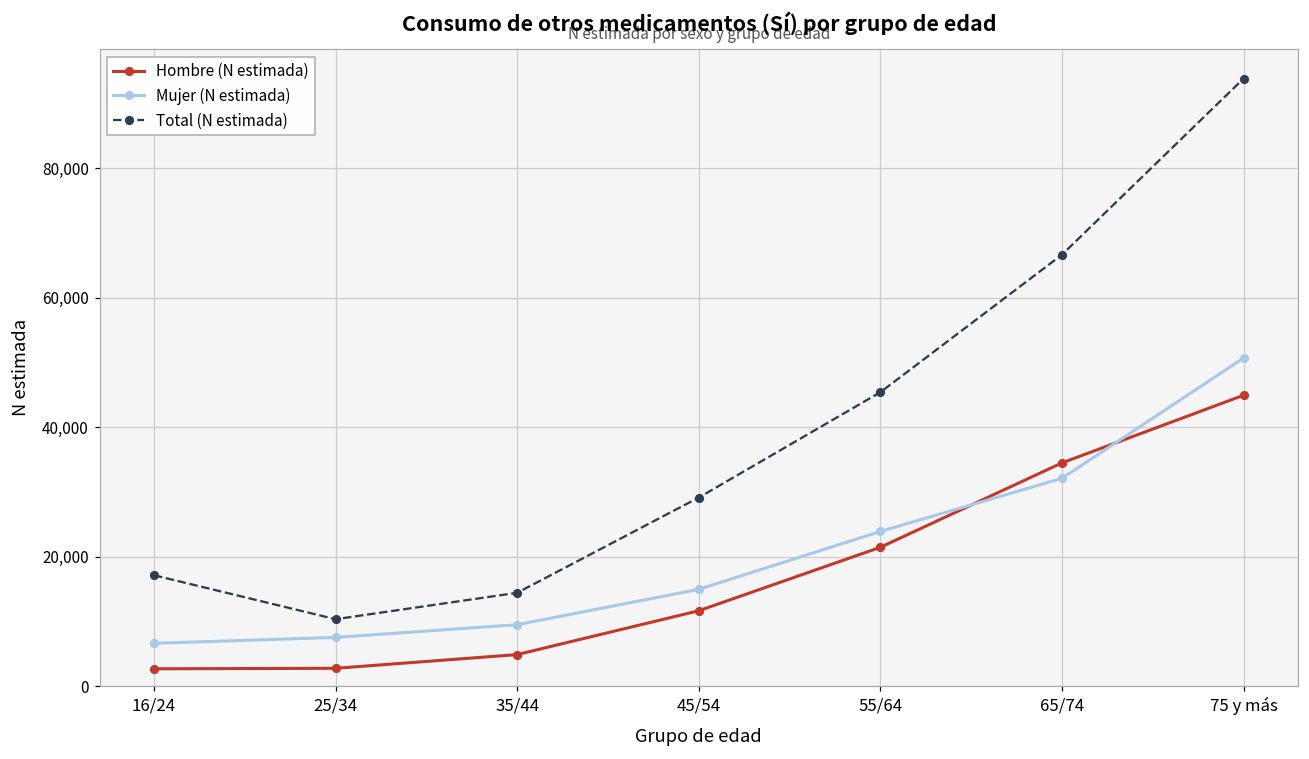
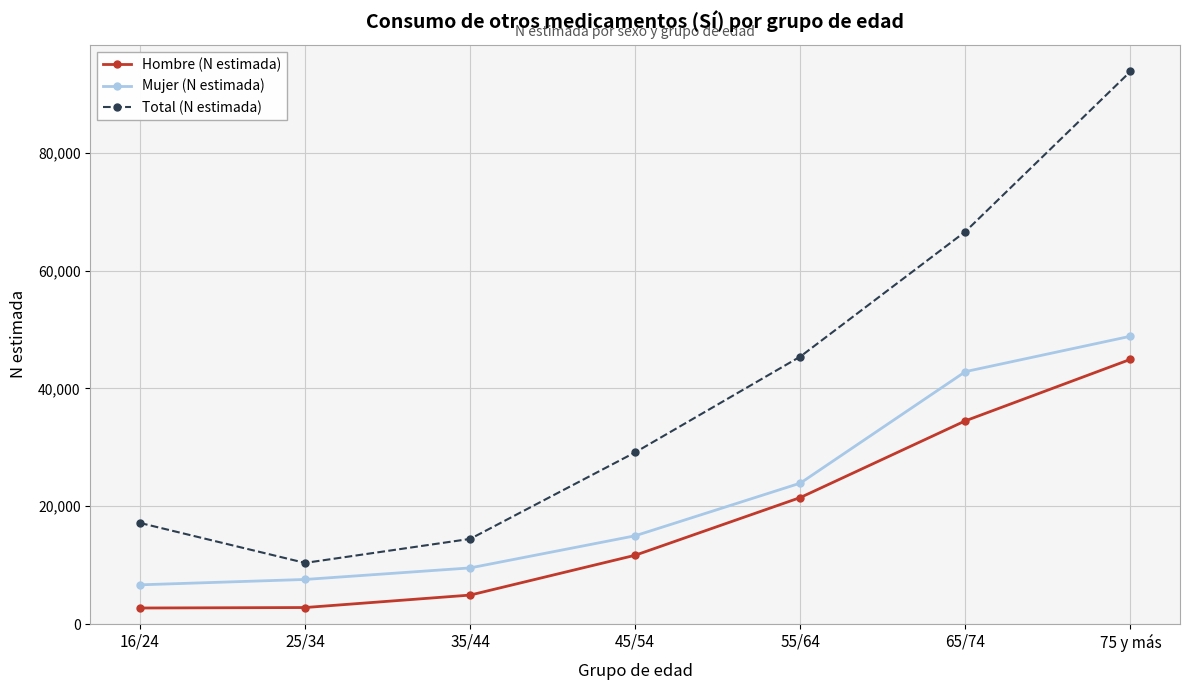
Mujer (N estimada), 65/74: 32,000 -> 43,000
Mujer (N estimada), 75 y más: 51,000 -> 49,000
